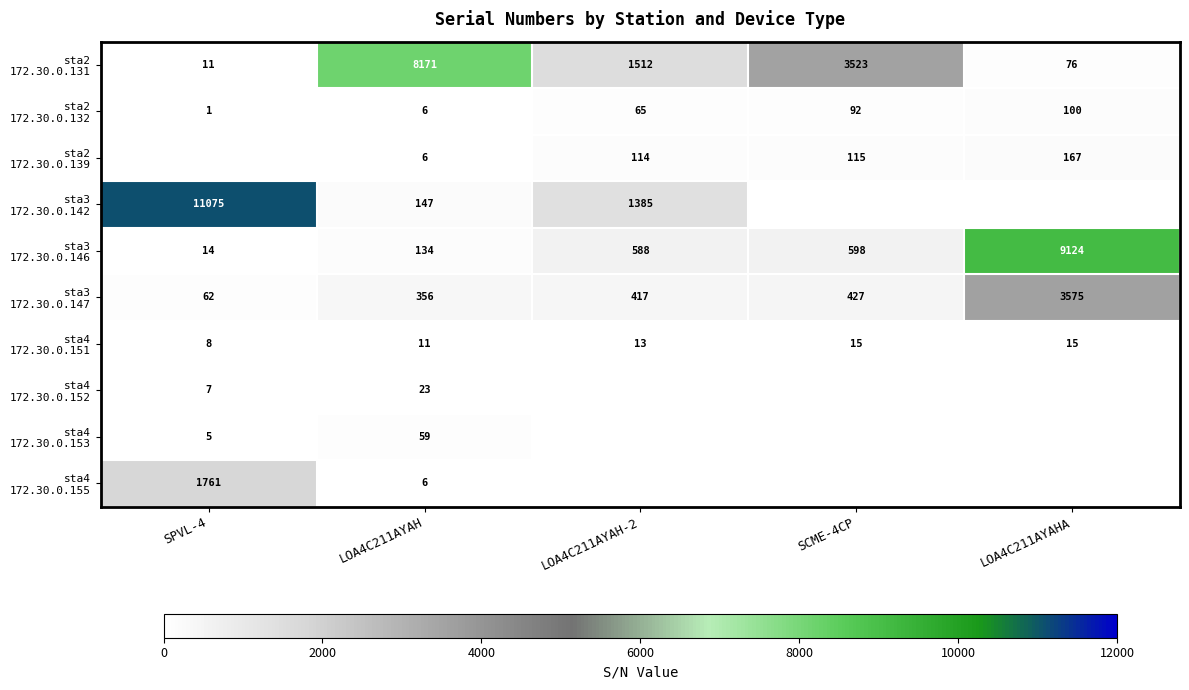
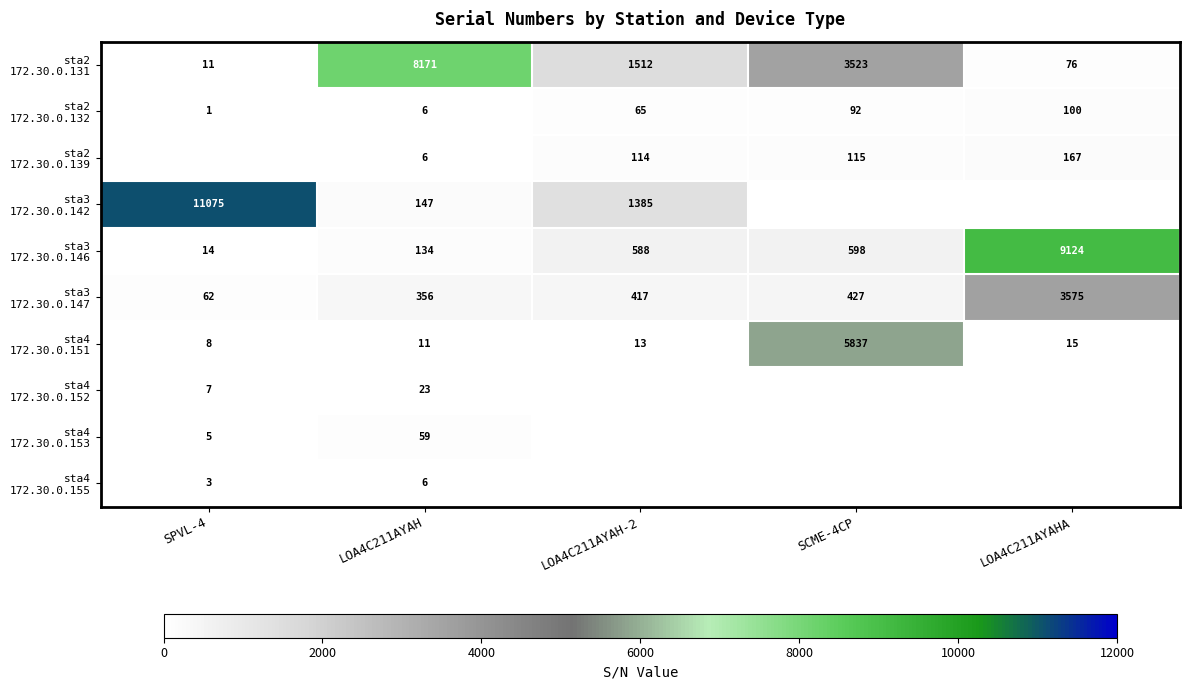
sta4 172.30.0.151, SCME-4CP: 15 -> 5837
sta4 172.30.0.155, SPVL-4: 1761 -> 3
